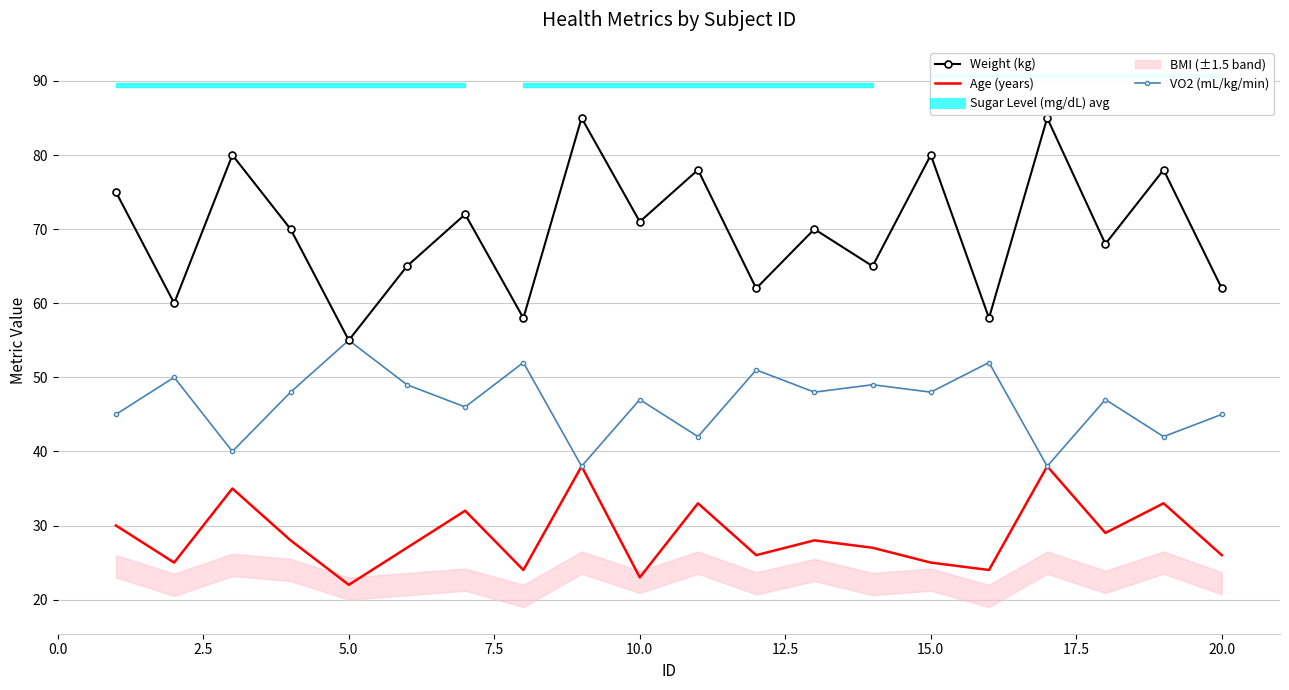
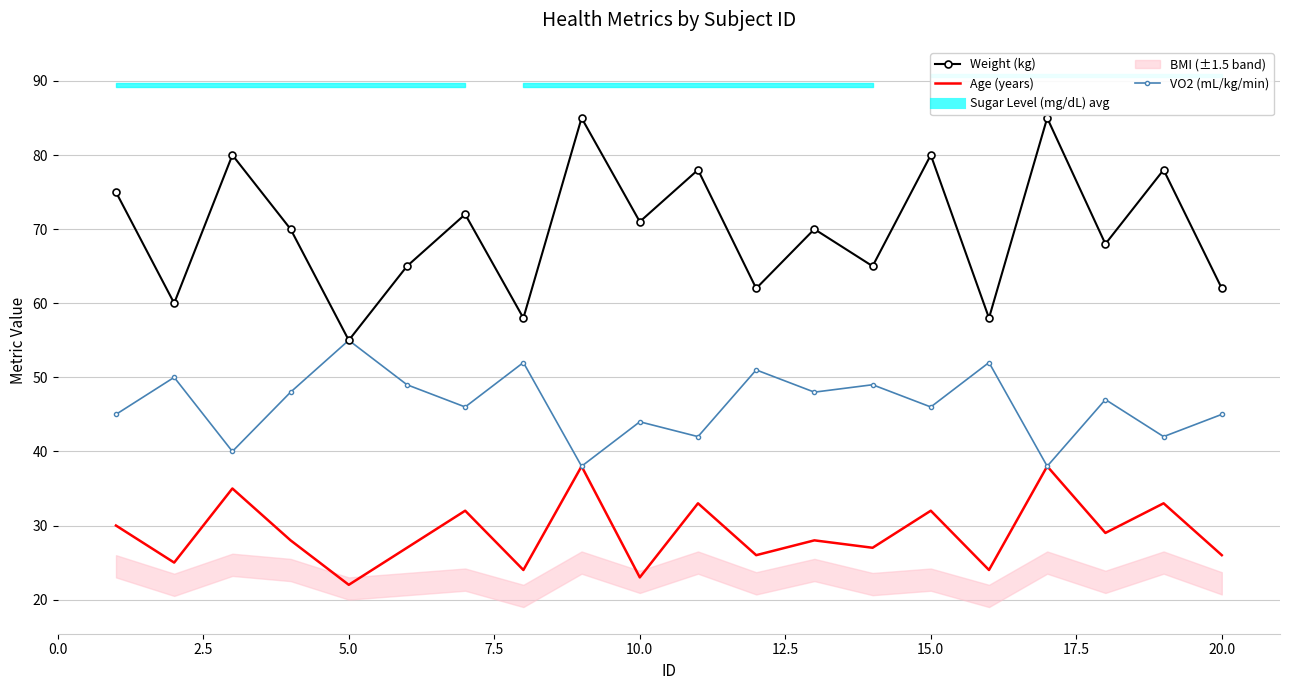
VO2 (mL/kg/min), 10.0: 47 -> 44
Age (years), 15.0: 25 -> 32
VO2 (mL/kg/min), 15.0: 48 -> 46
